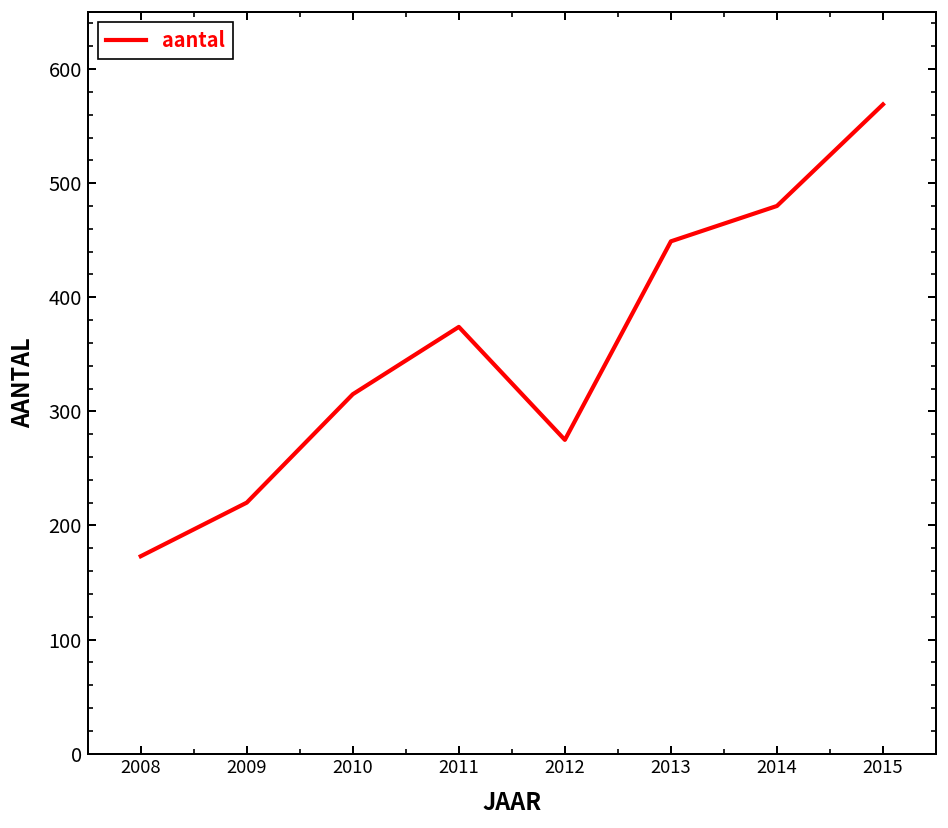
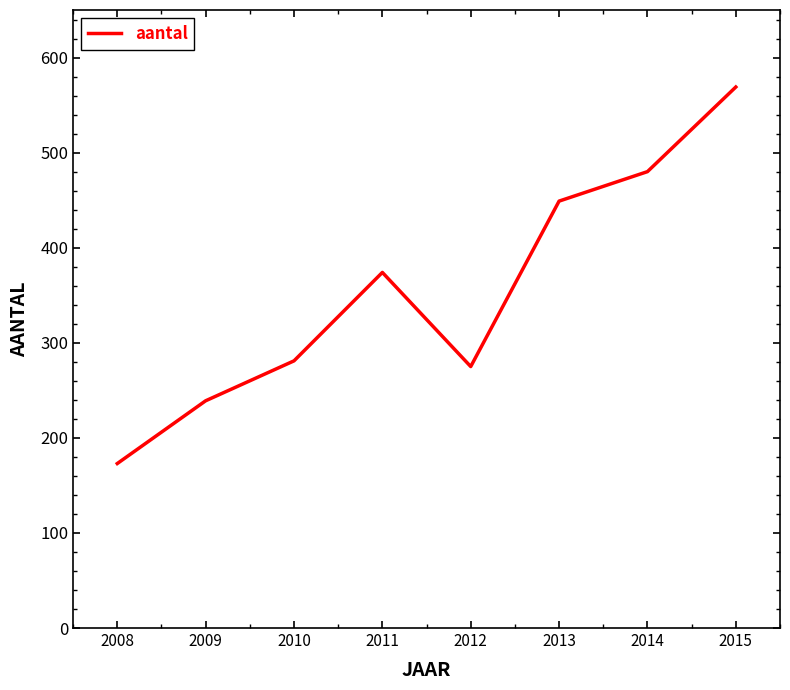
2009: 220 -> 240
2010: 320 -> 280
